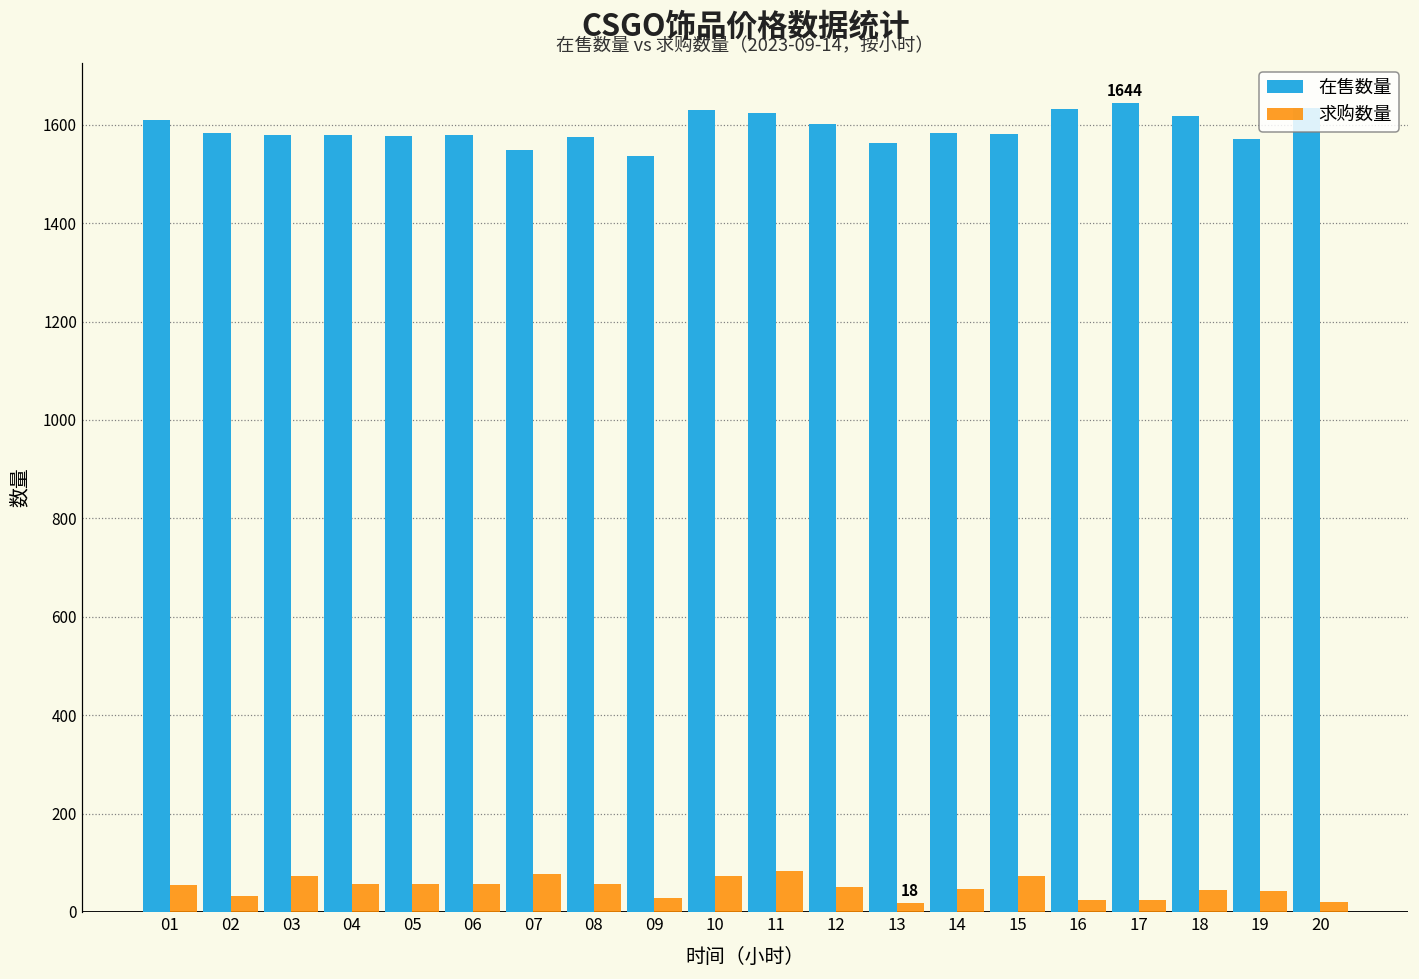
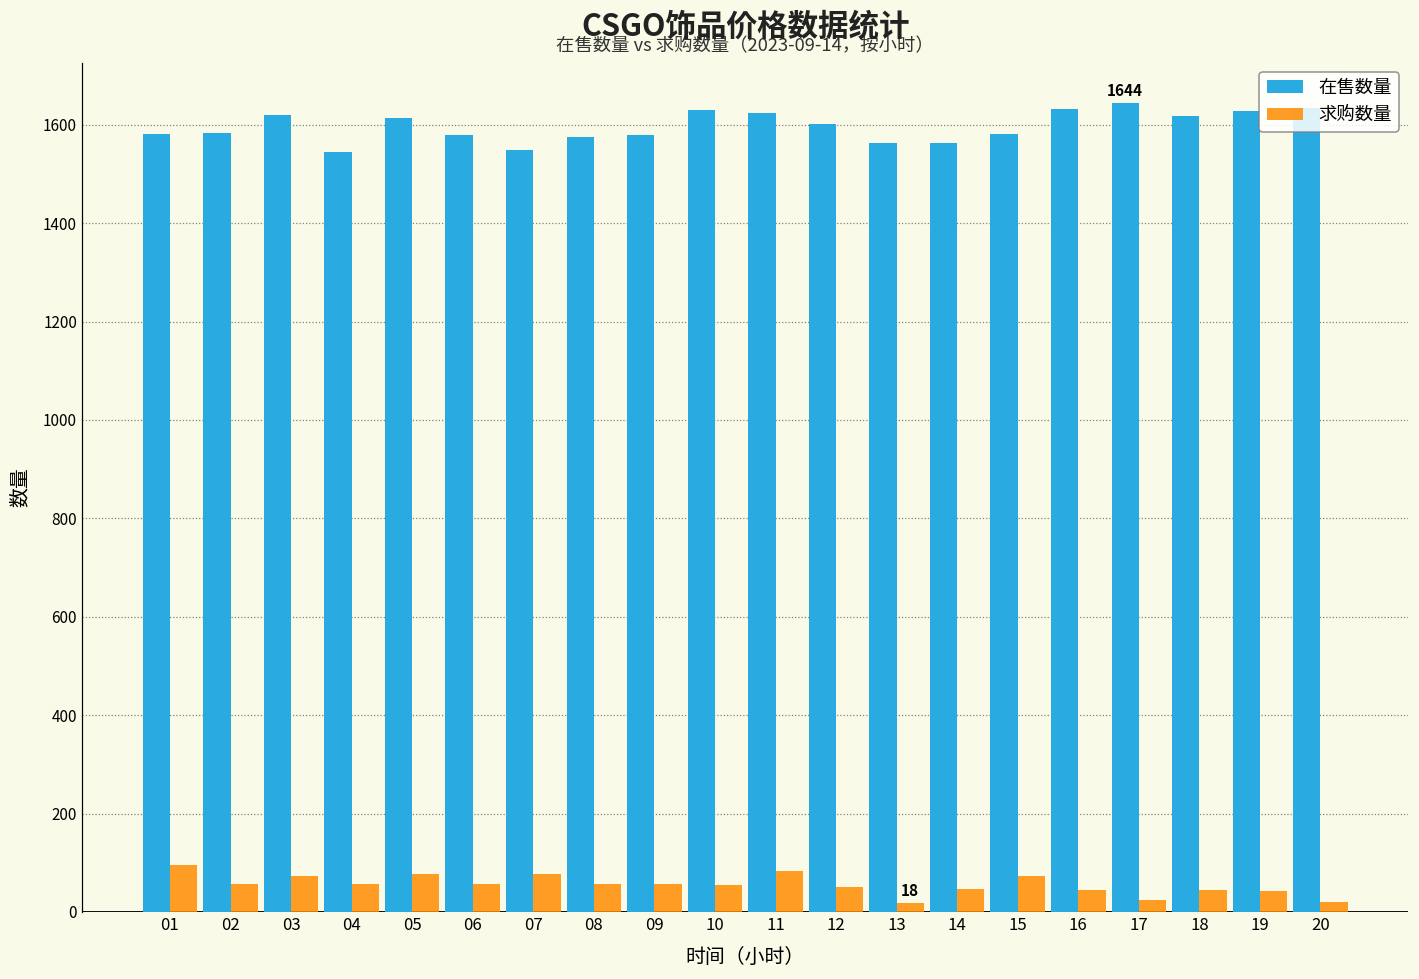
在售数量, 01: 1610 -> 1580
求购数量, 01: 50 -> 100
求购数量, 02: 30 -> 60
在售数量, 03: 1580 -> 1620
在售数量, 04: 1580 -> 1540
在售数量, 05: 1580 -> 1610
求购数量, 05: 60 -> 80
在售数量, 09: 1540 -> 1580
求购数量, 09: 30 -> 60
求购数量, 10: 70 -> 50
在售数量, 14: 1580 -> 1560
求购数量, 16: 30 -> 40
在售数量, 19: 1570 -> 1630
